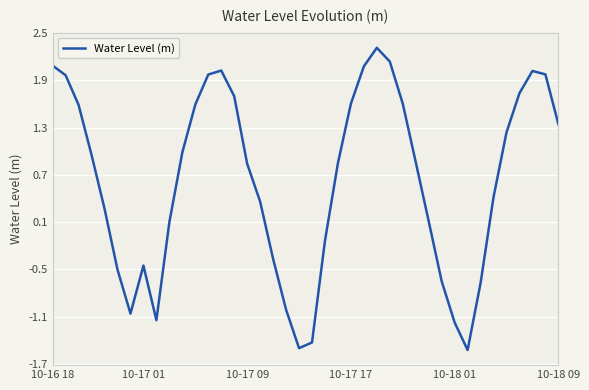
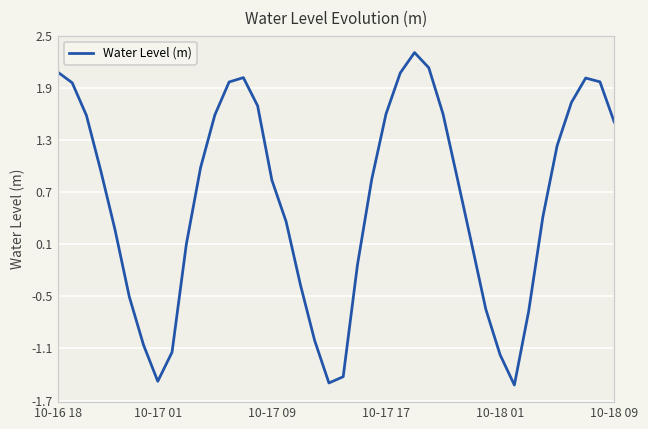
10-17 01: -0.5 -> -1.5
10-18 09: 1.3 -> 1.5
